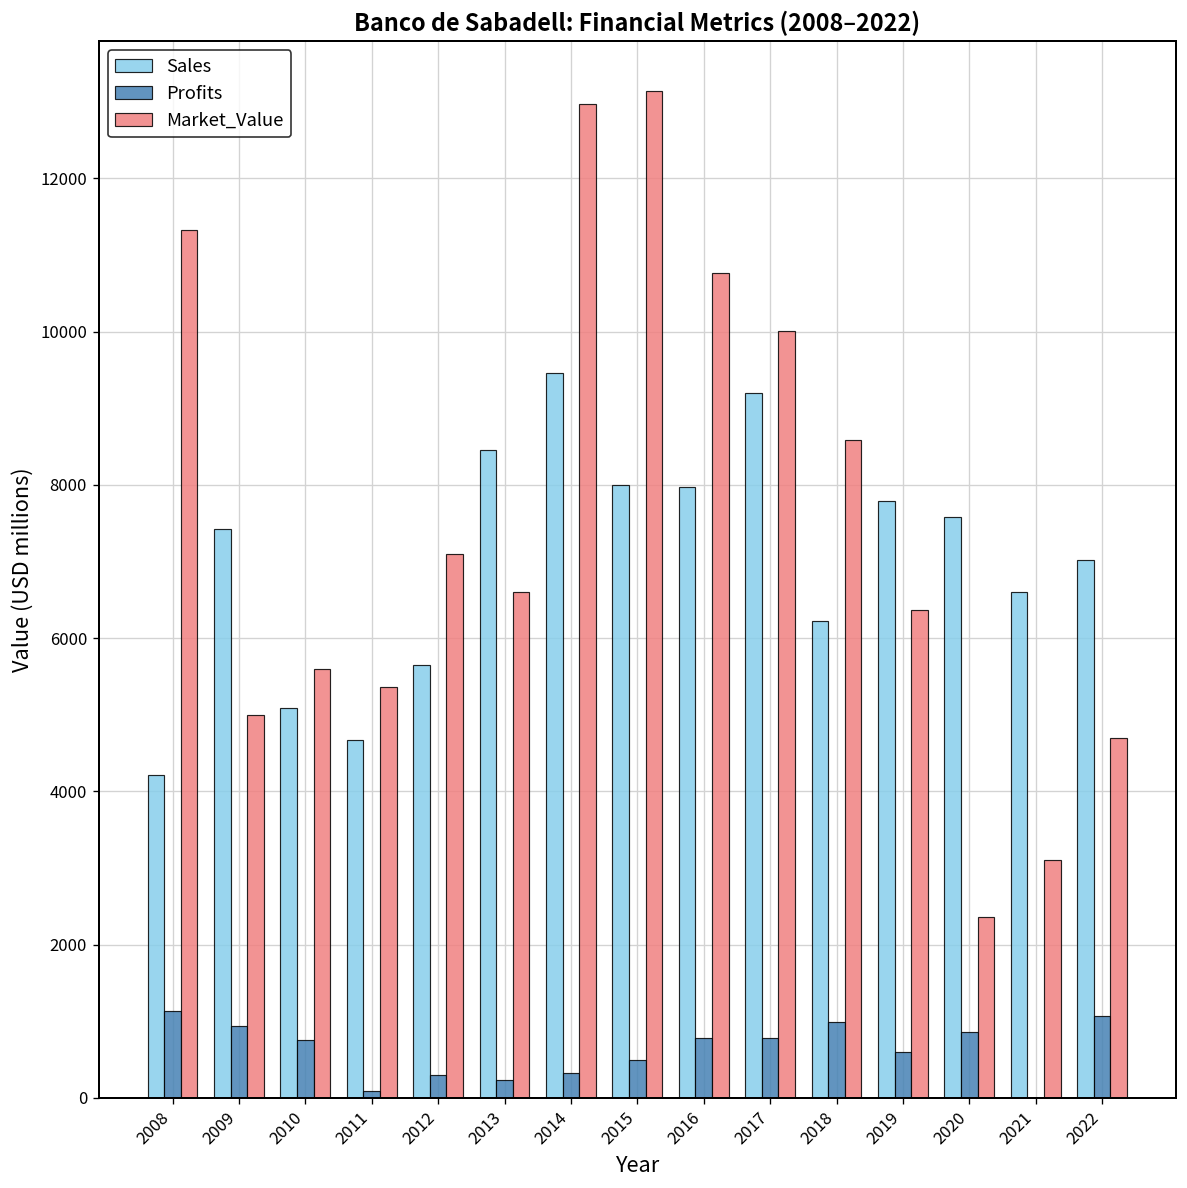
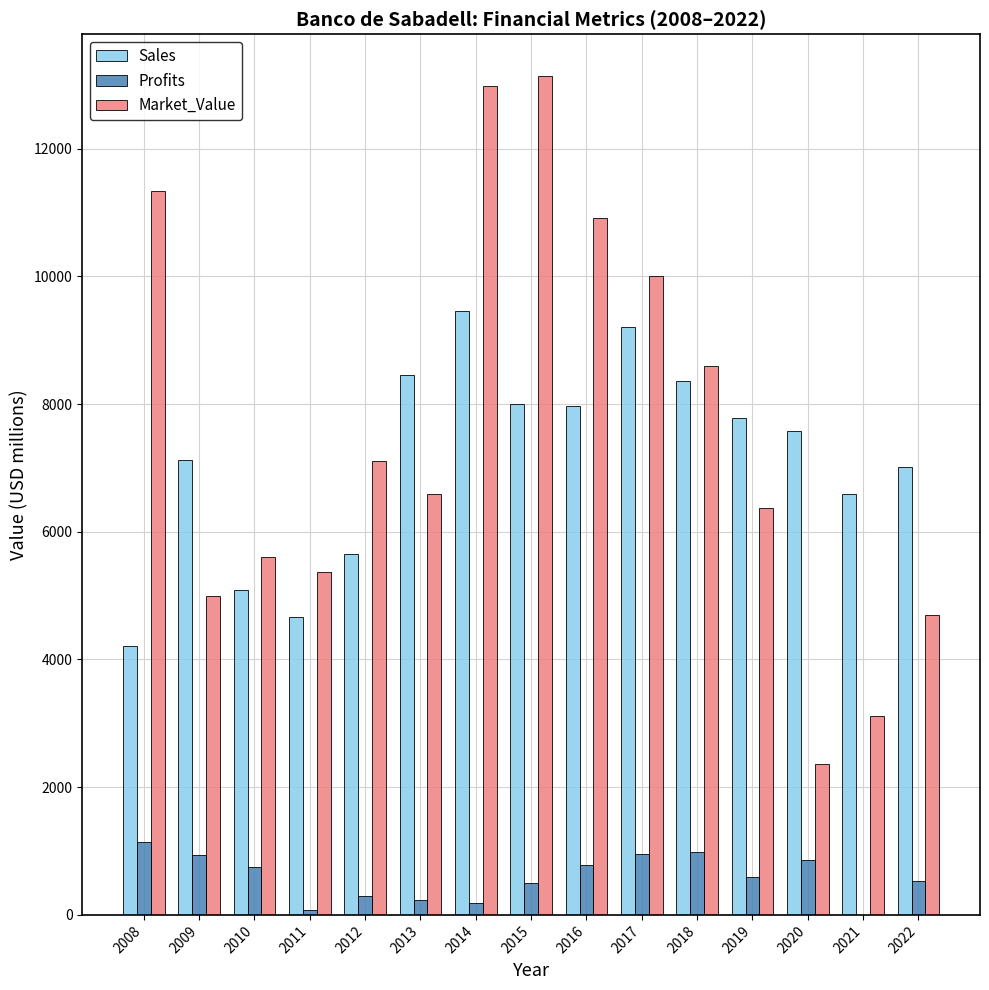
Sales, 2009: 7400 -> 7100
Profits, 2014: 300 -> 200
Market_Value, 2016: 10800 -> 10900
Profits, 2017: 800 -> 900
Sales, 2018: 6200 -> 8400
Profits, 2022: 1100 -> 500
